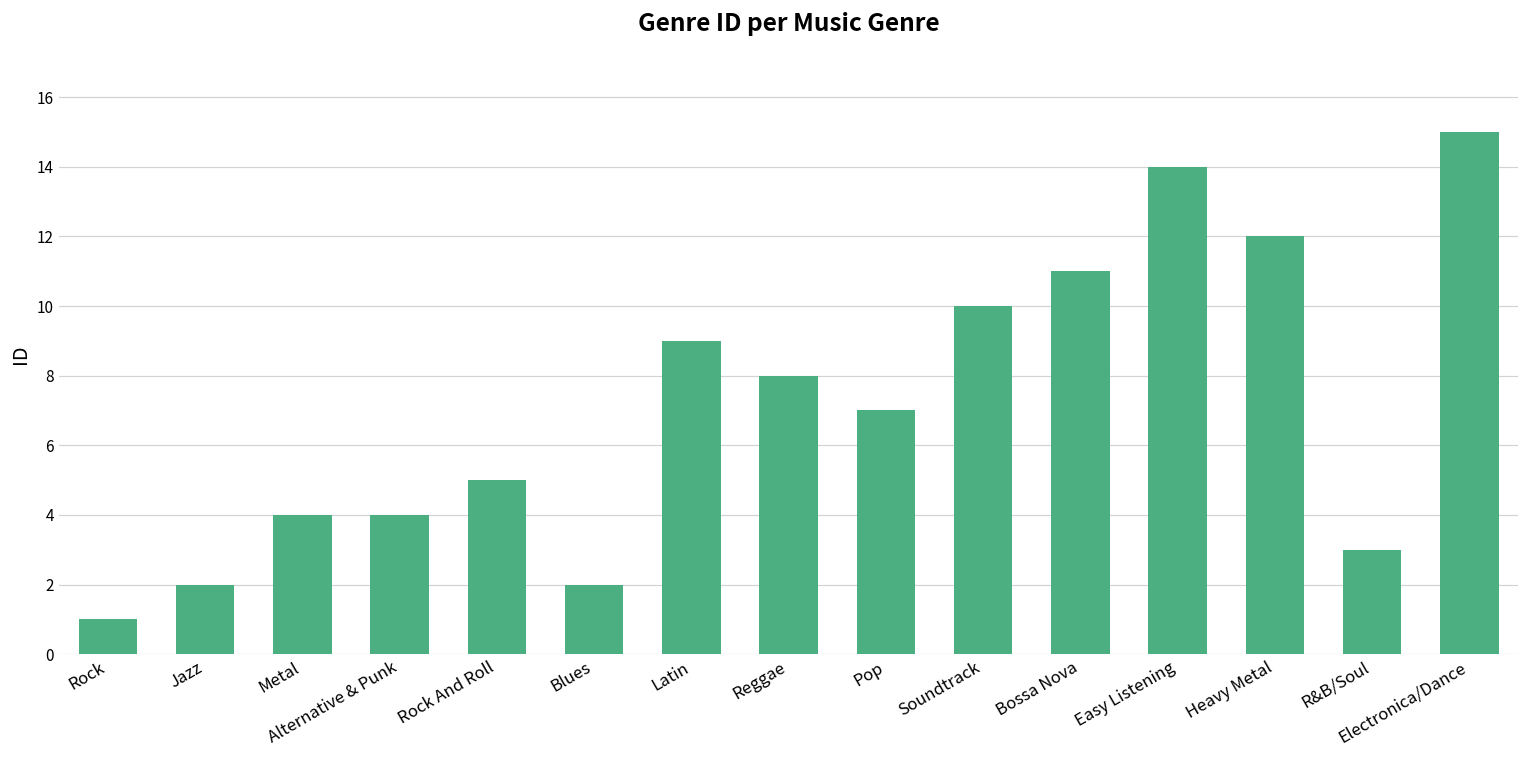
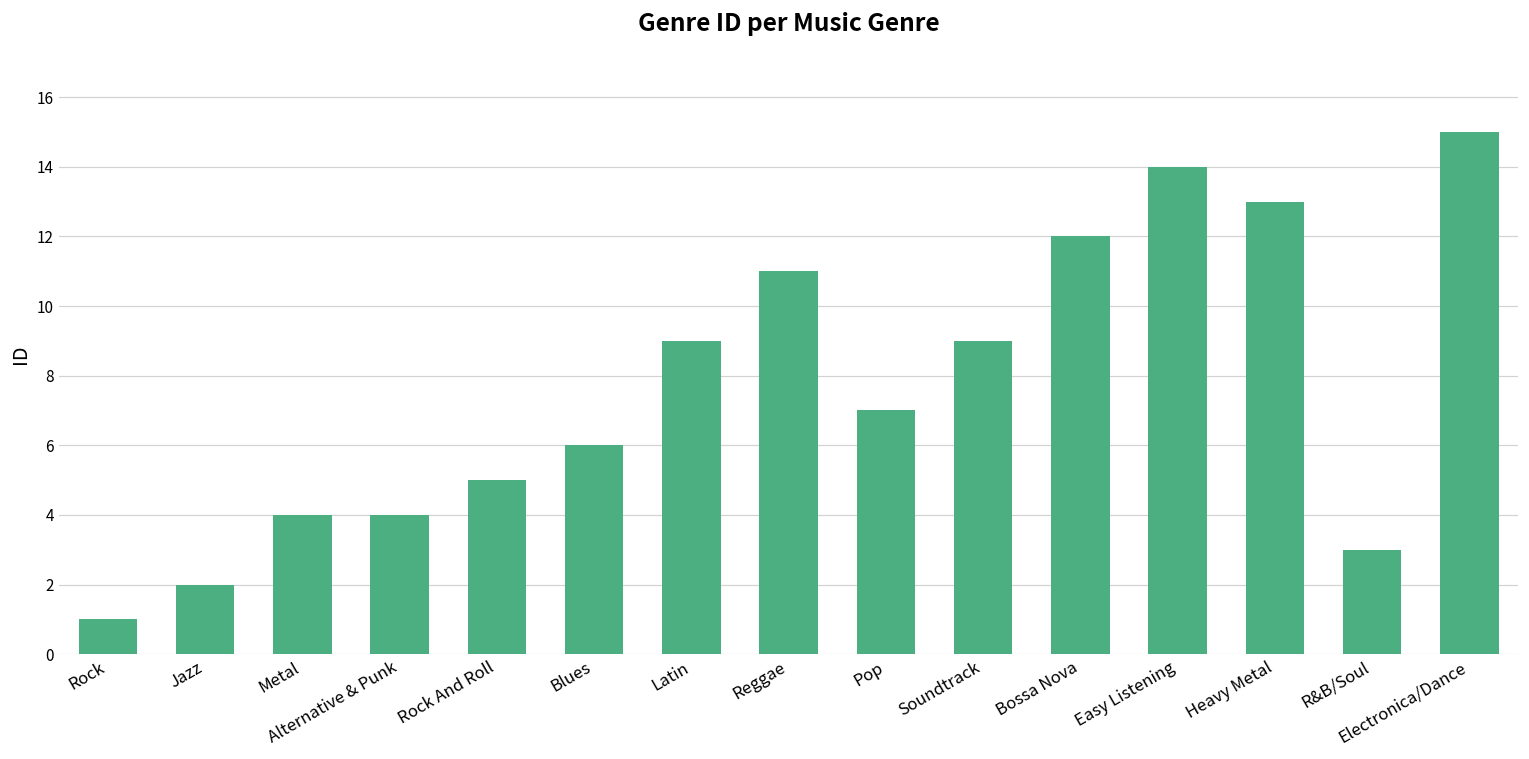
Blues: 2 -> 6
Reggae: 8 -> 11
Soundtrack: 10 -> 9
Bossa Nova: 11 -> 12
Heavy Metal: 12 -> 13
